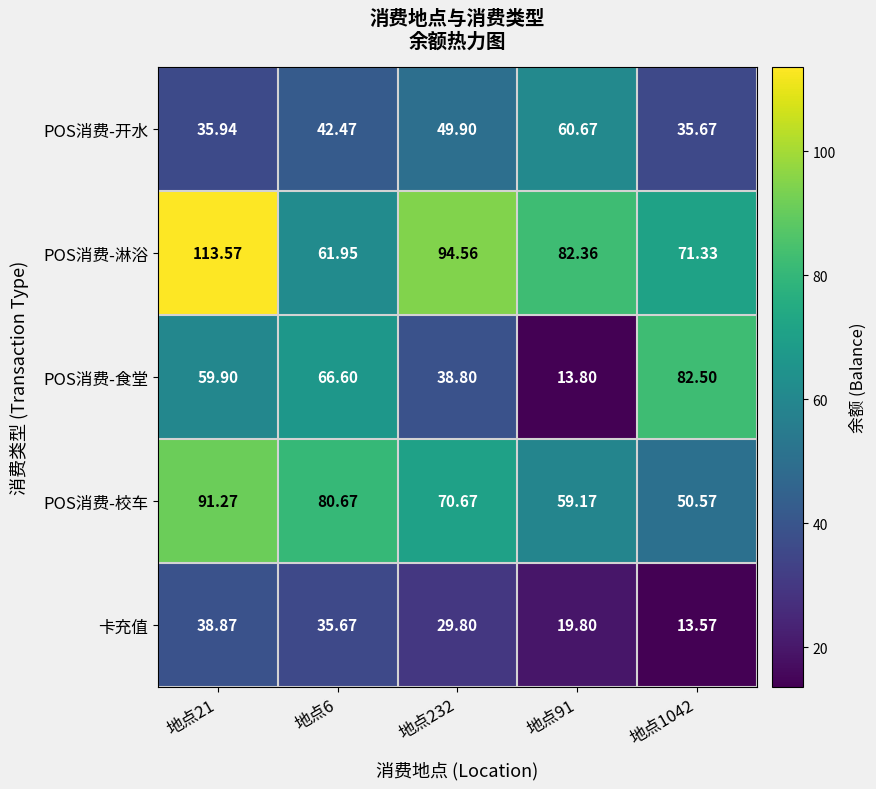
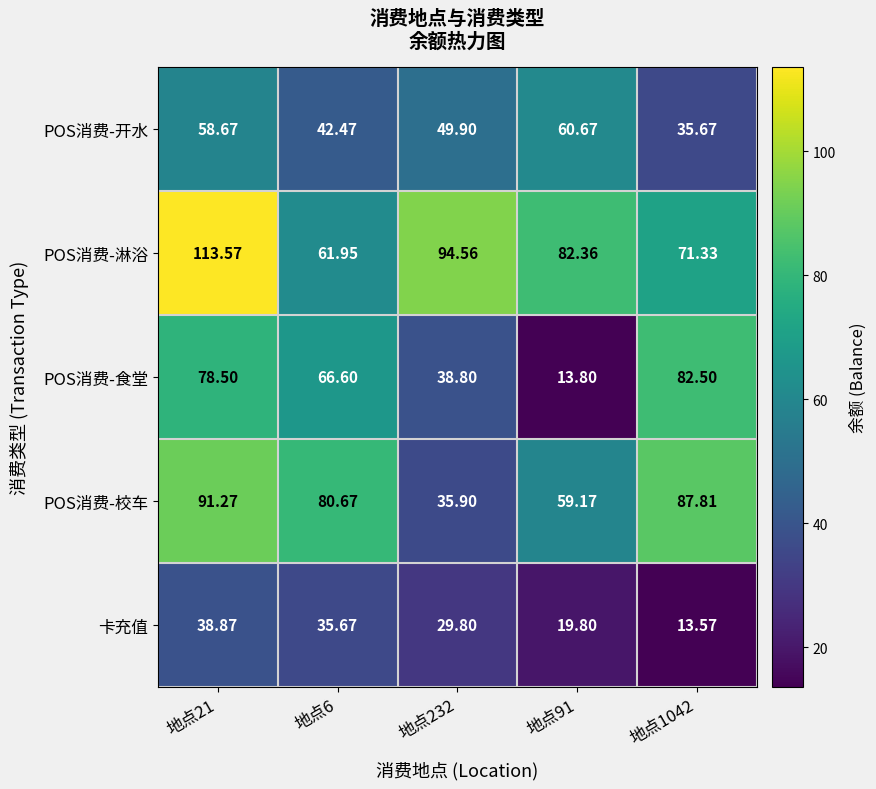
POS消费-开水, 地点21: 35.94 -> 58.67
POS消费-食堂, 地点21: 59.90 -> 78.50
POS消费-校车, 地点232: 70.67 -> 35.90
POS消费-校车, 地点1042: 50.57 -> 87.81
